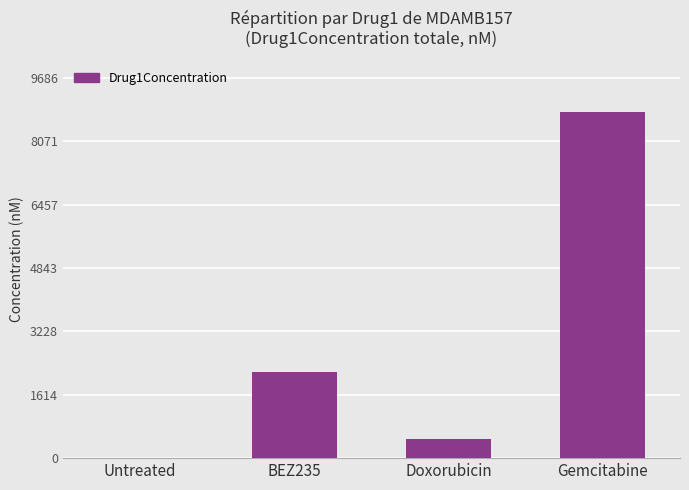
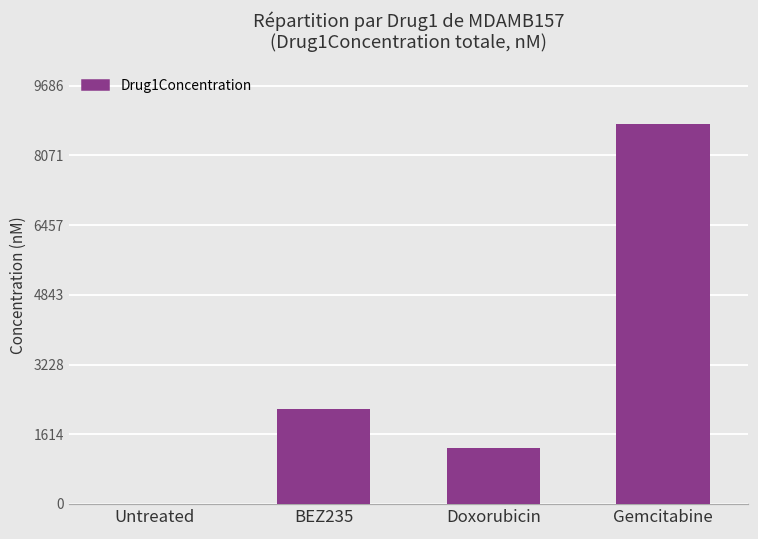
Doxorubicin: 500 -> 1300
